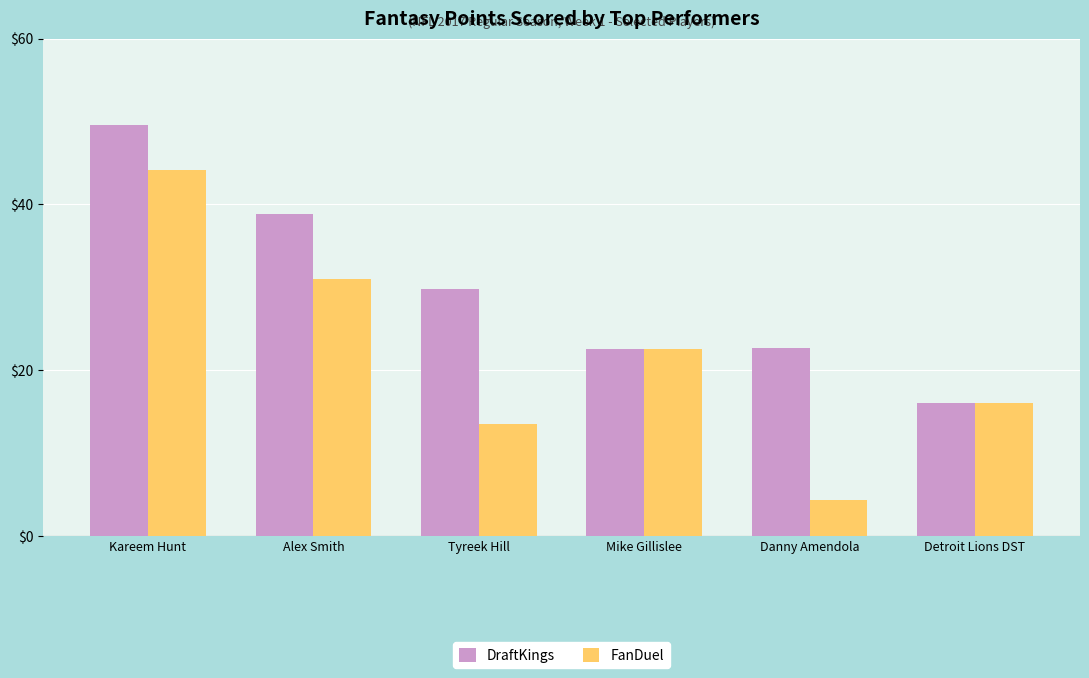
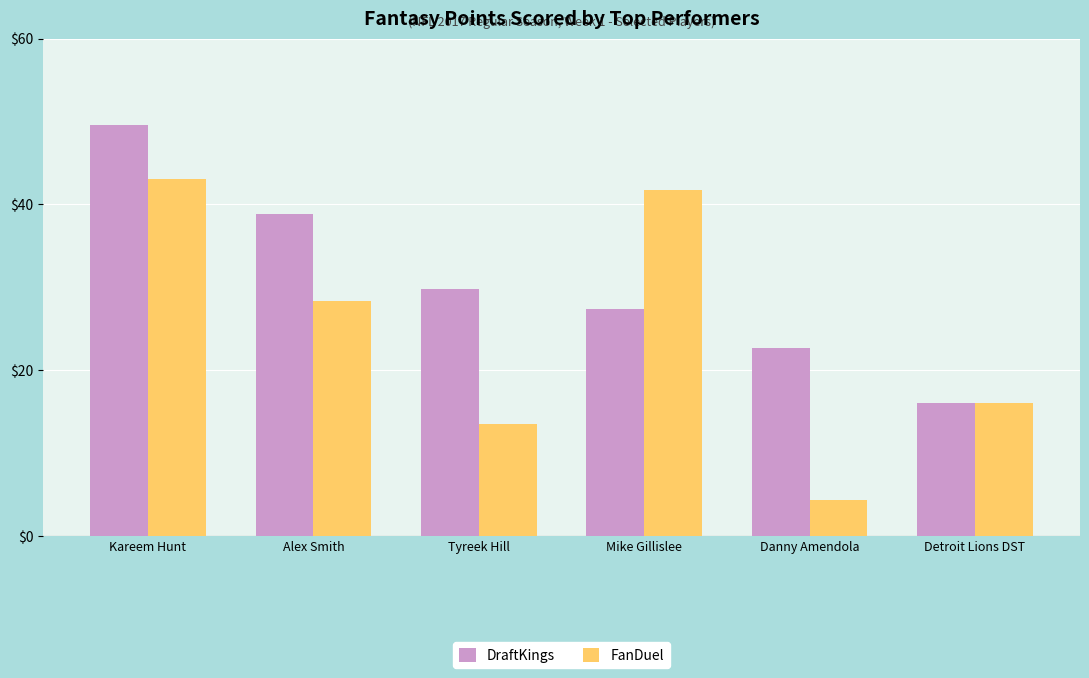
FanDuel, Kareem Hunt: $44 -> $43
FanDuel, Alex Smith: $31 -> $28
DraftKings, Mike Gillislee: $23 -> $27
FanDuel, Mike Gillislee: $23 -> $42
